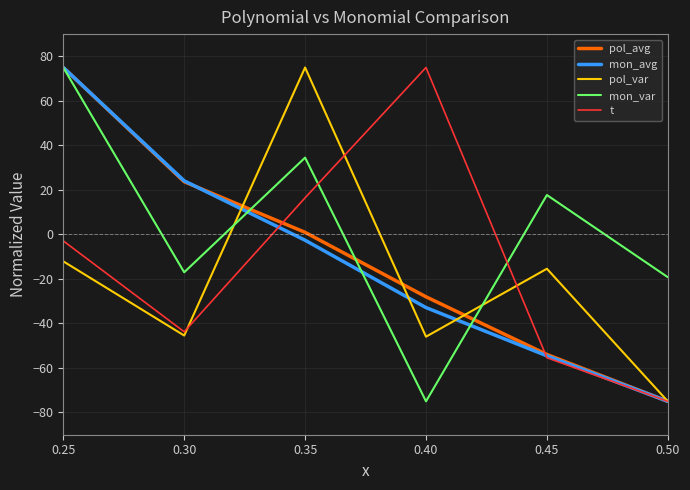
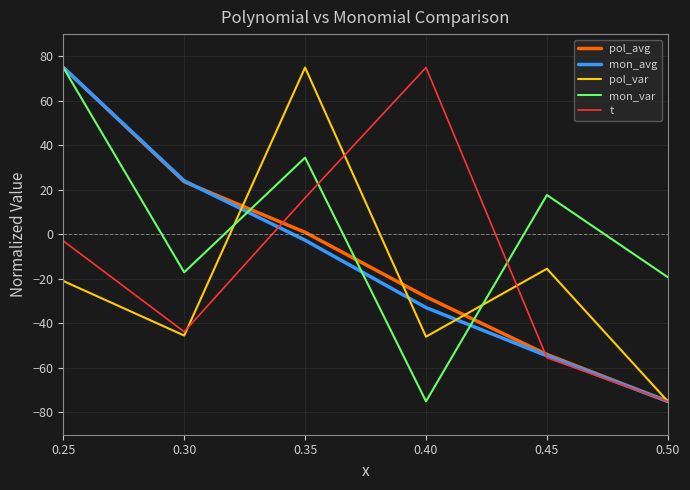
pol_var, 0.25: -12 -> -21
